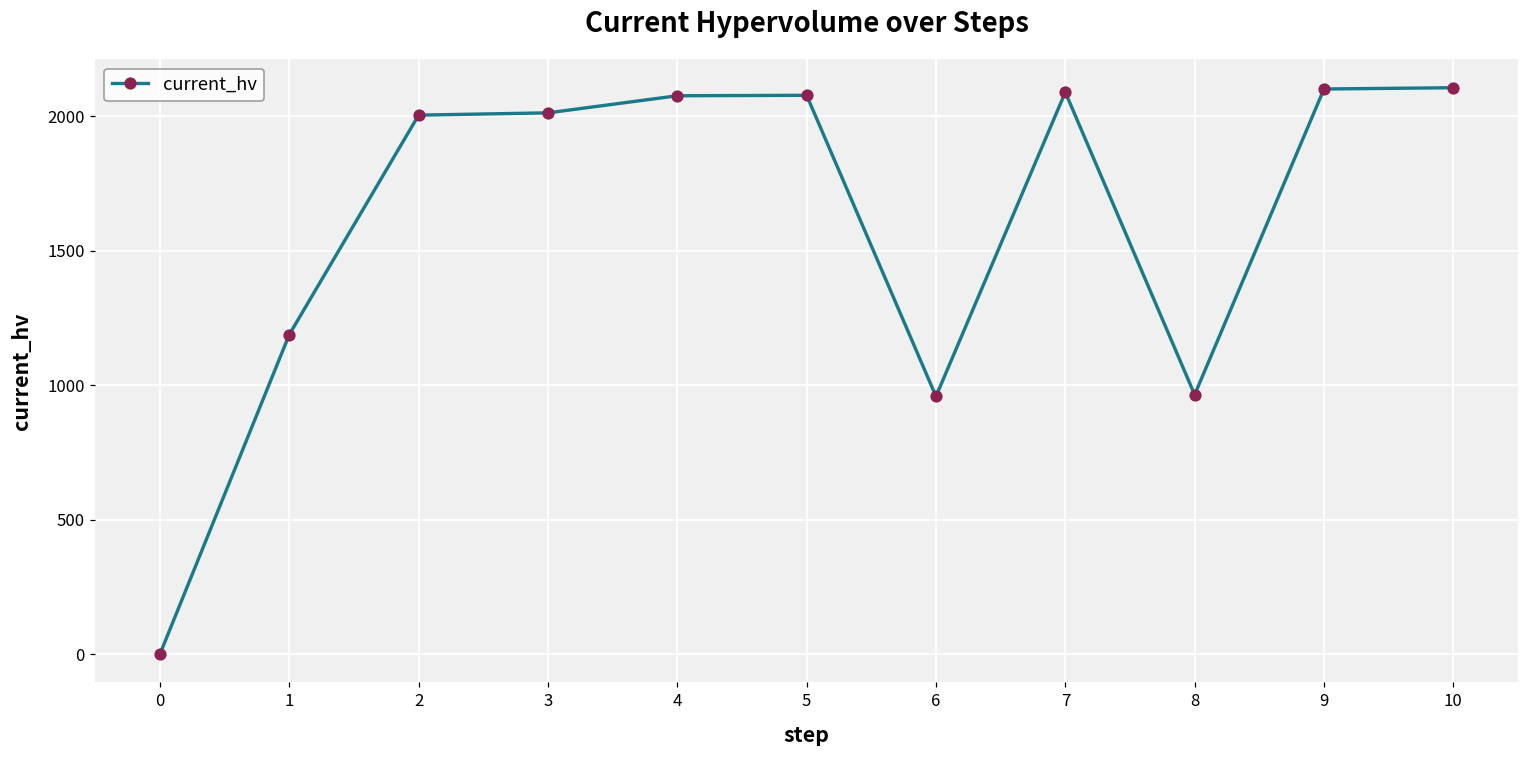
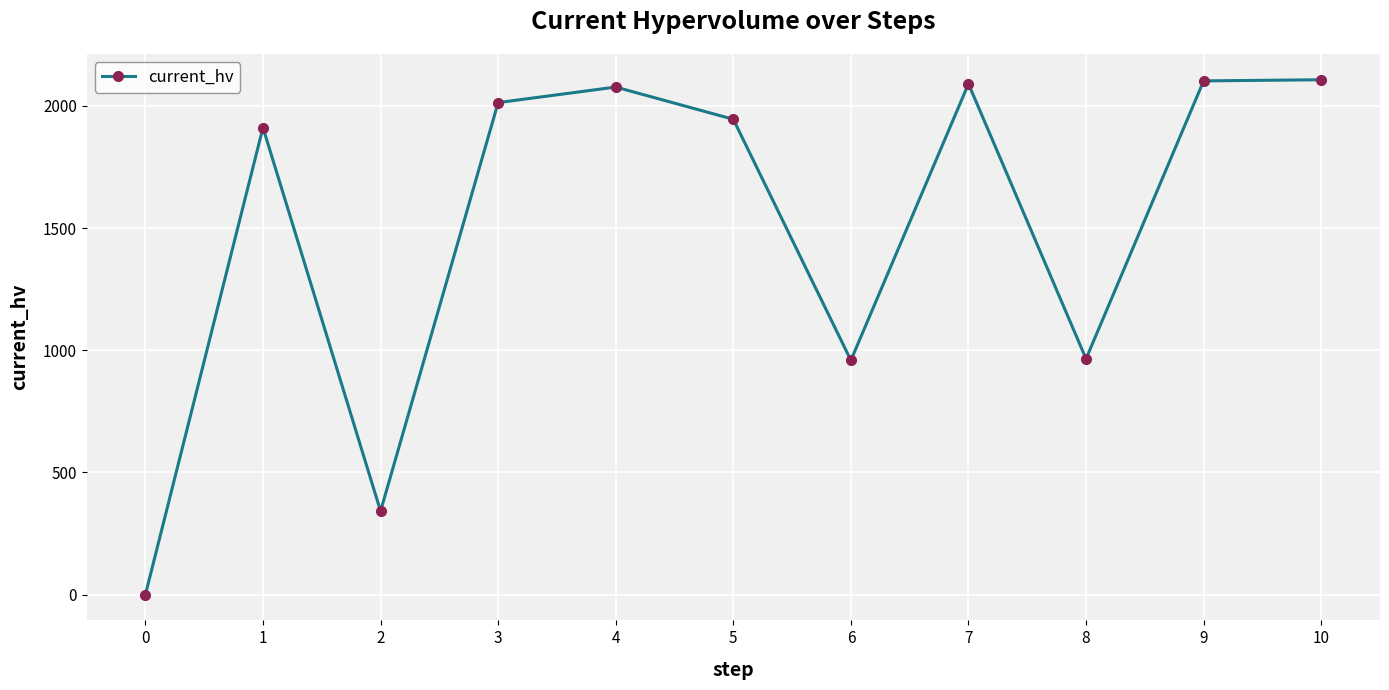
1: 1190 -> 1910
2: 2000 -> 340
5: 2080 -> 1940
